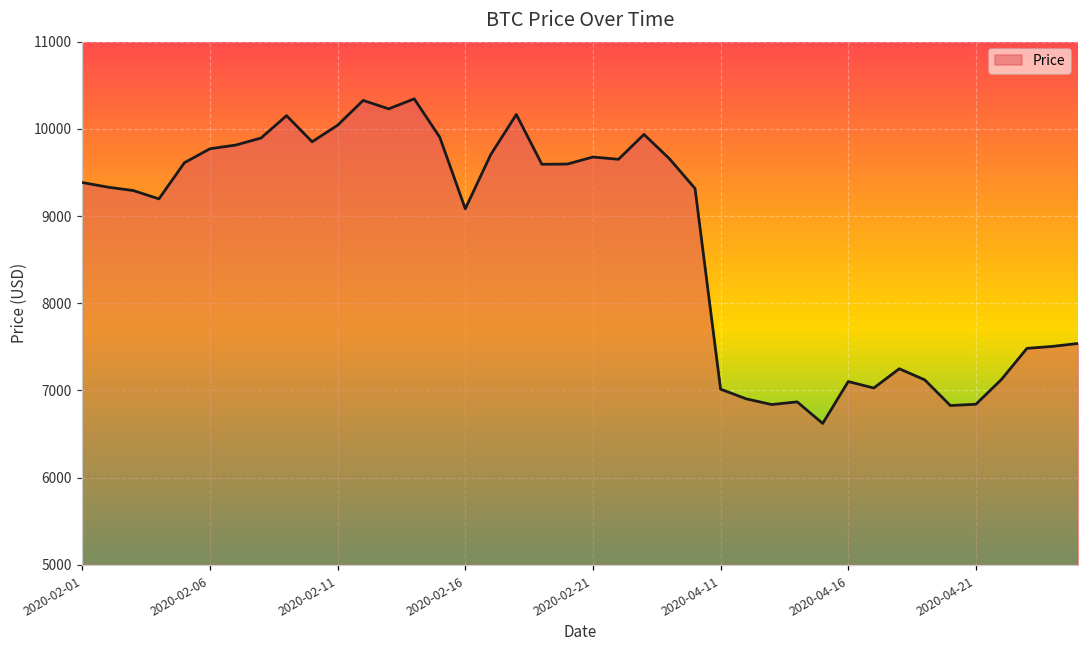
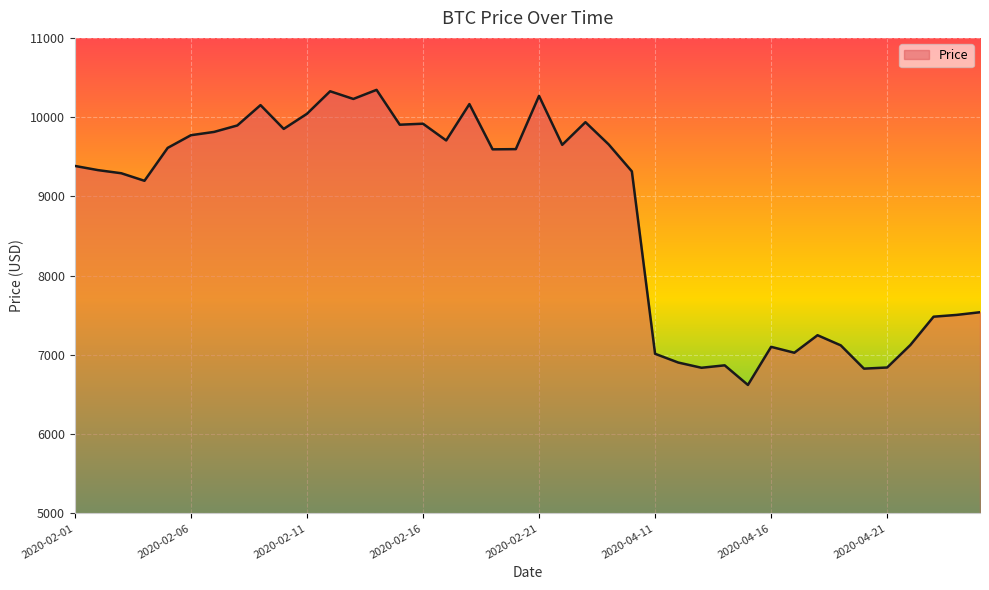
2020-02-16: 9100 -> 9900
2020-02-21: 9700 -> 10300
